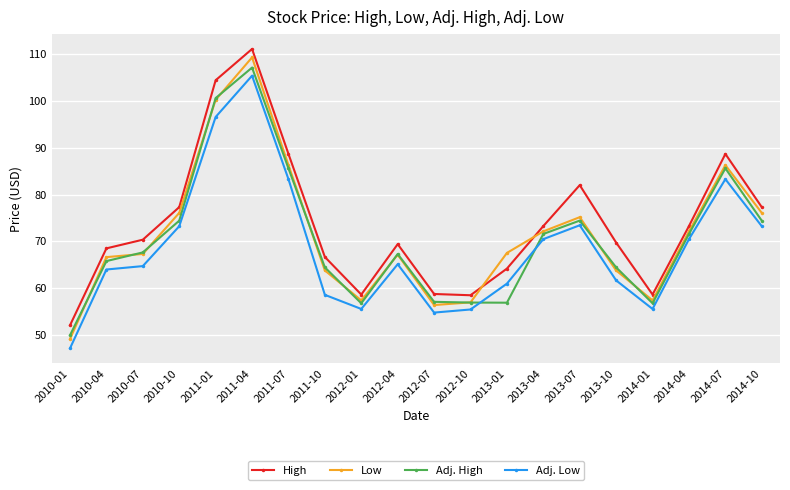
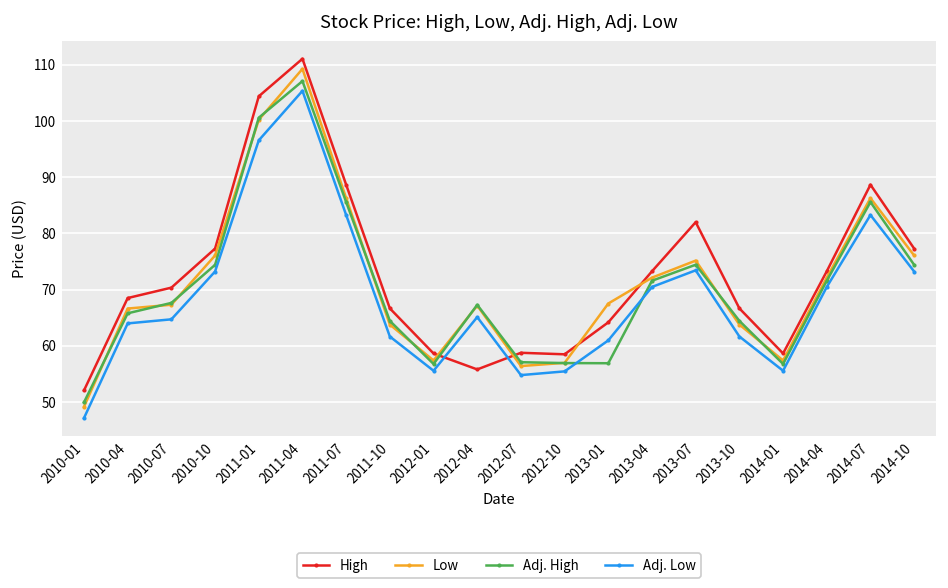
Adj. Low, 2011-10: 59 -> 62
High, 2012-04: 69 -> 56
High, 2013-10: 70 -> 67
